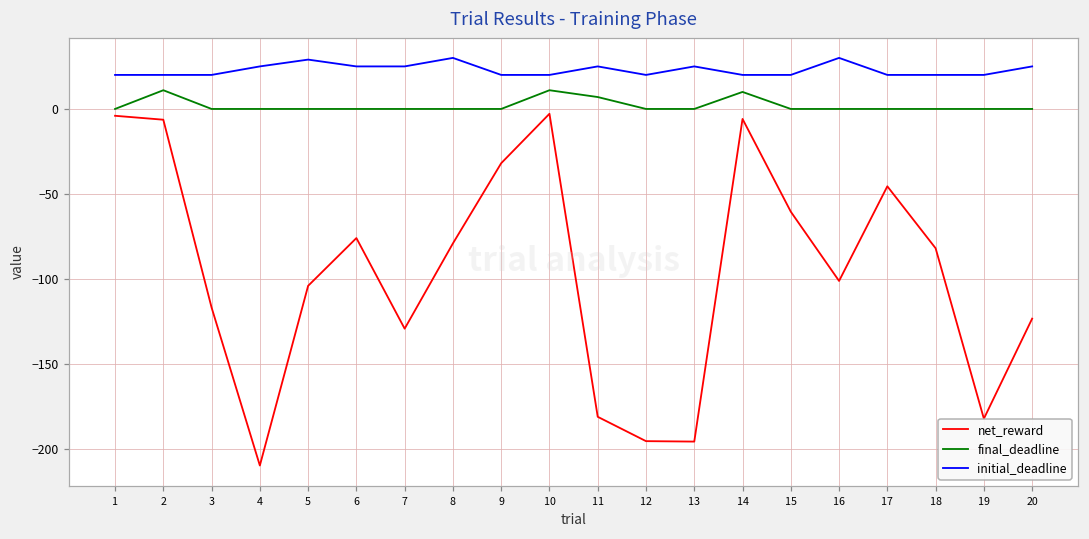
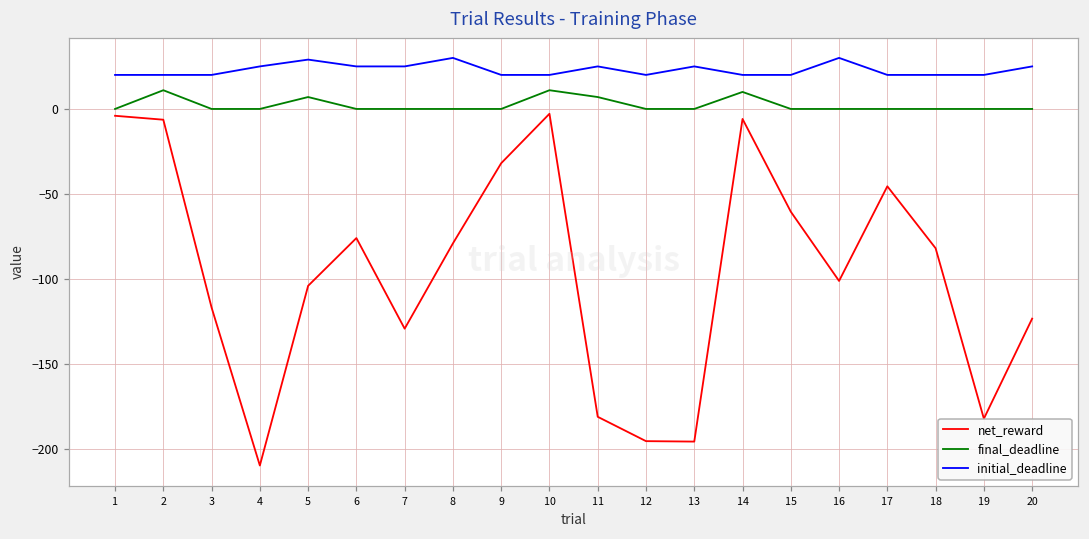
final_deadline, 5: 0 -> 7
